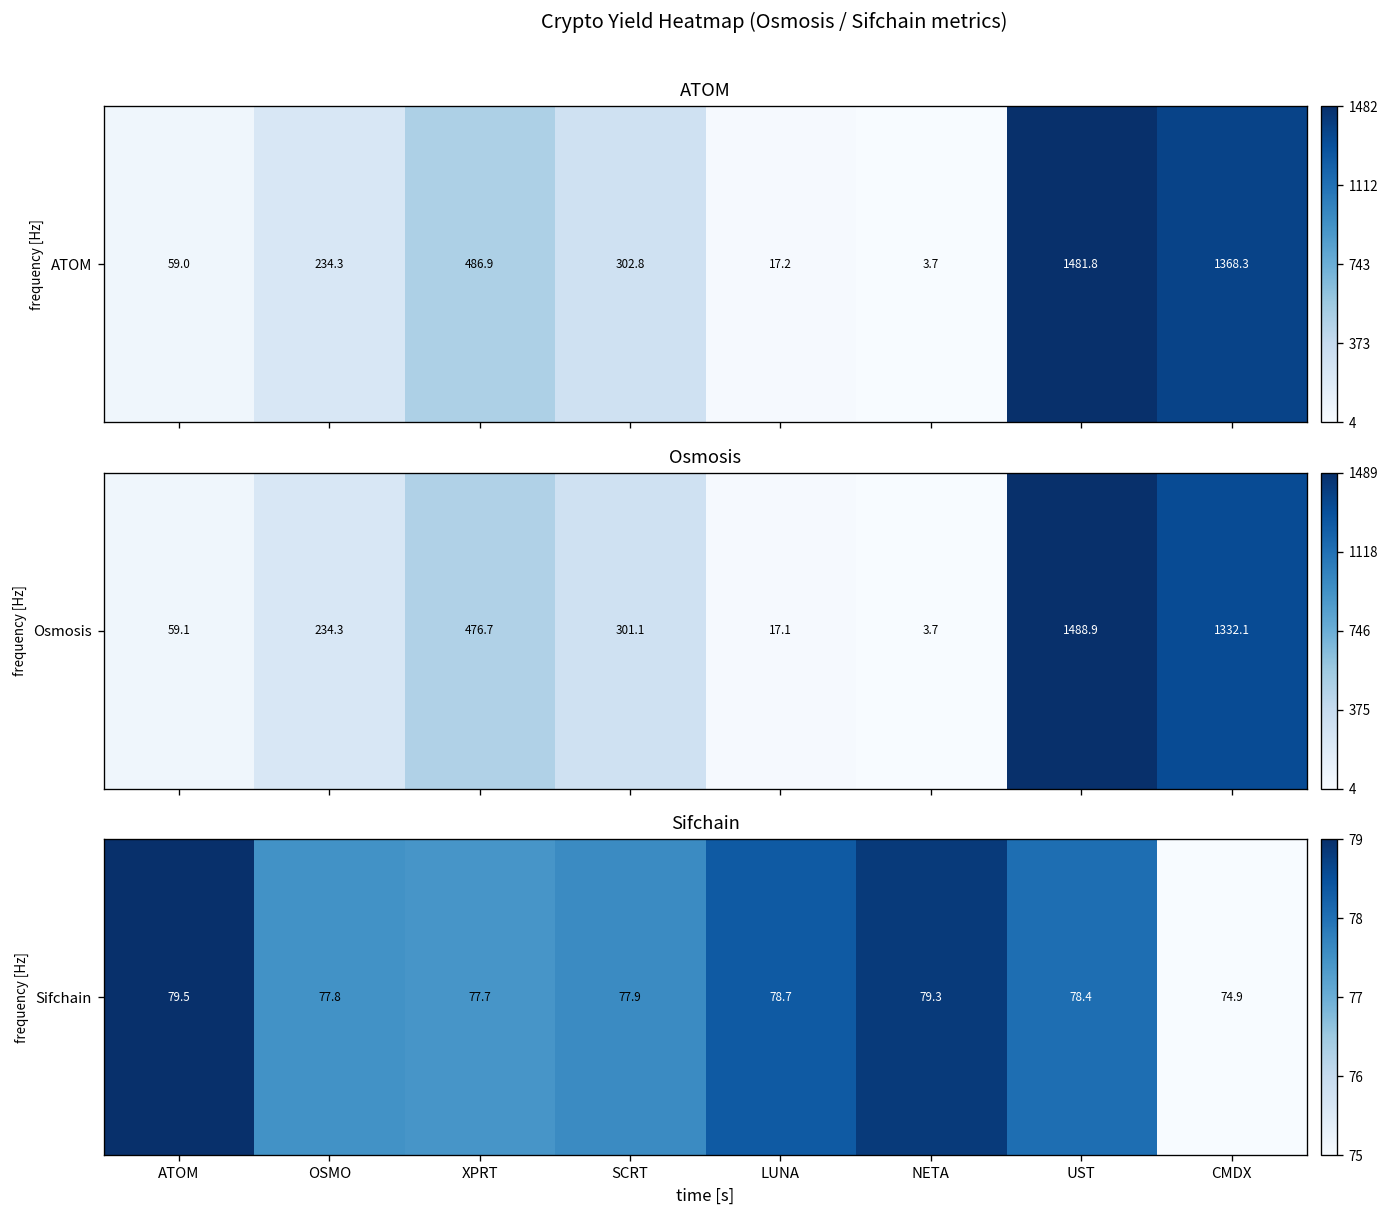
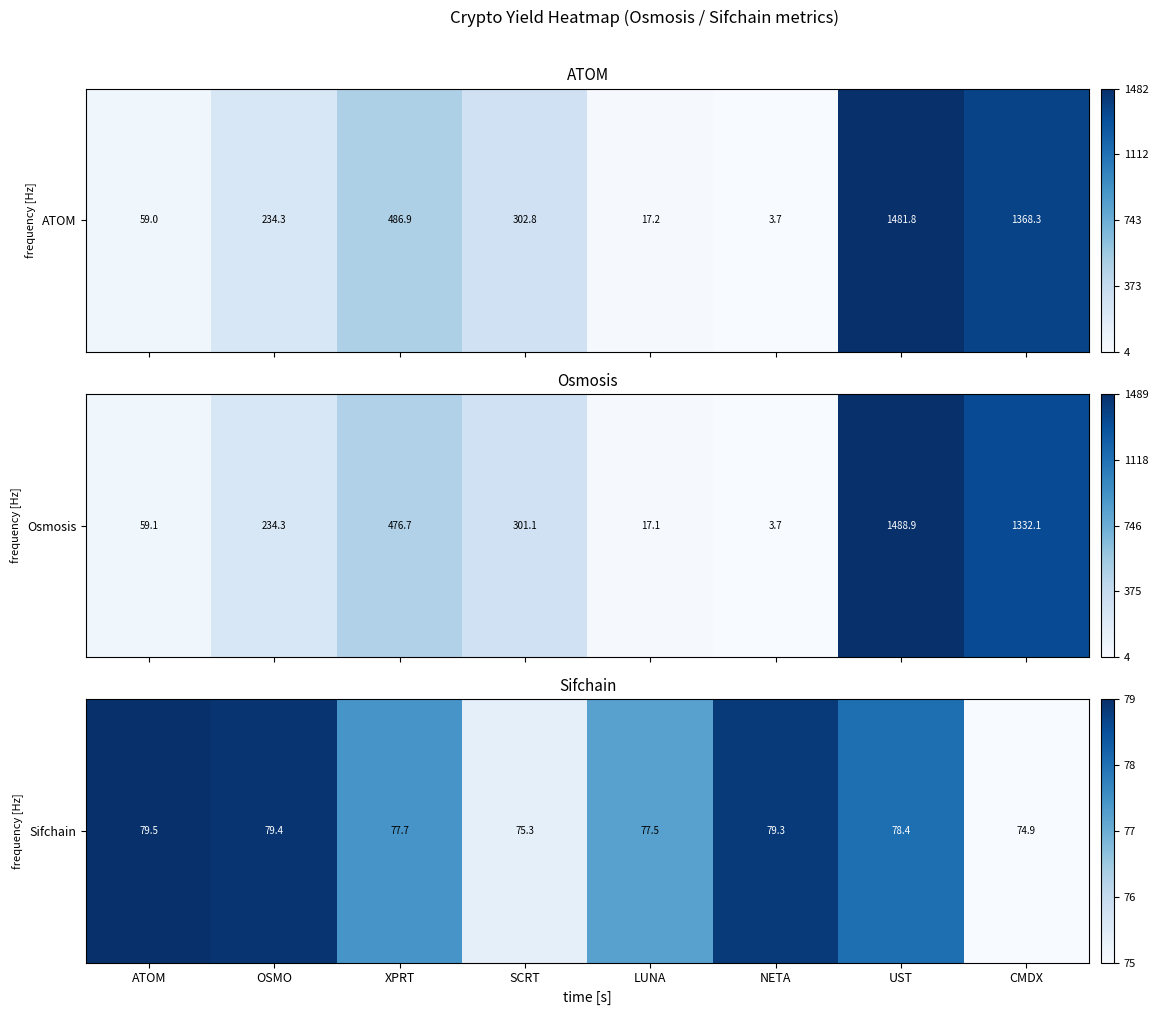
Sifchain, Sifchain, OSMO: 77.8 -> 79.4
Sifchain, Sifchain, SCRT: 77.9 -> 75.3
Sifchain, Sifchain, LUNA: 78.7 -> 77.5
